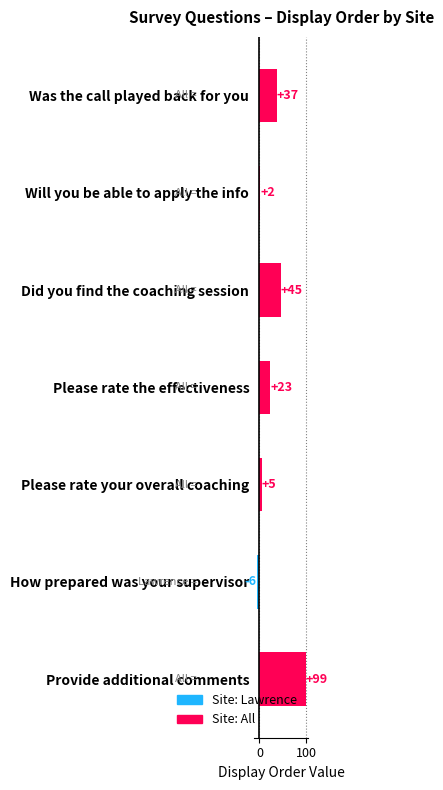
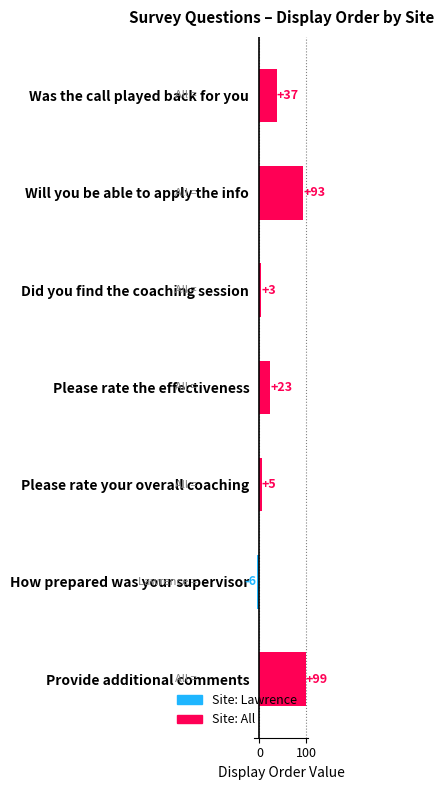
Will you be able to apply the info: +2 -> +93
Did you find the coaching session: +45 -> +3
